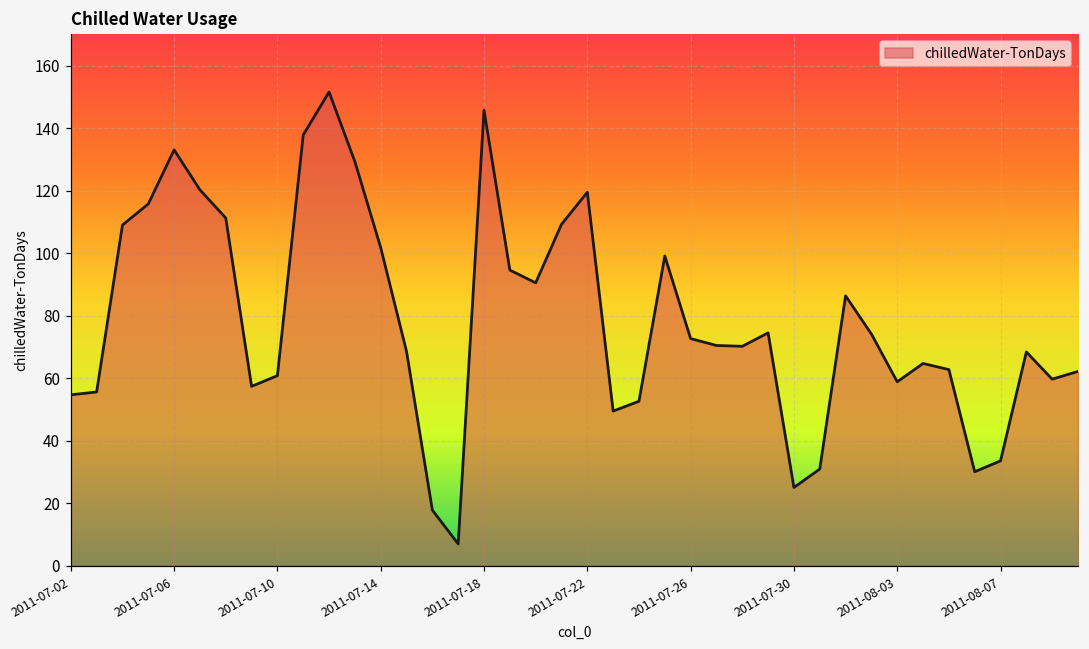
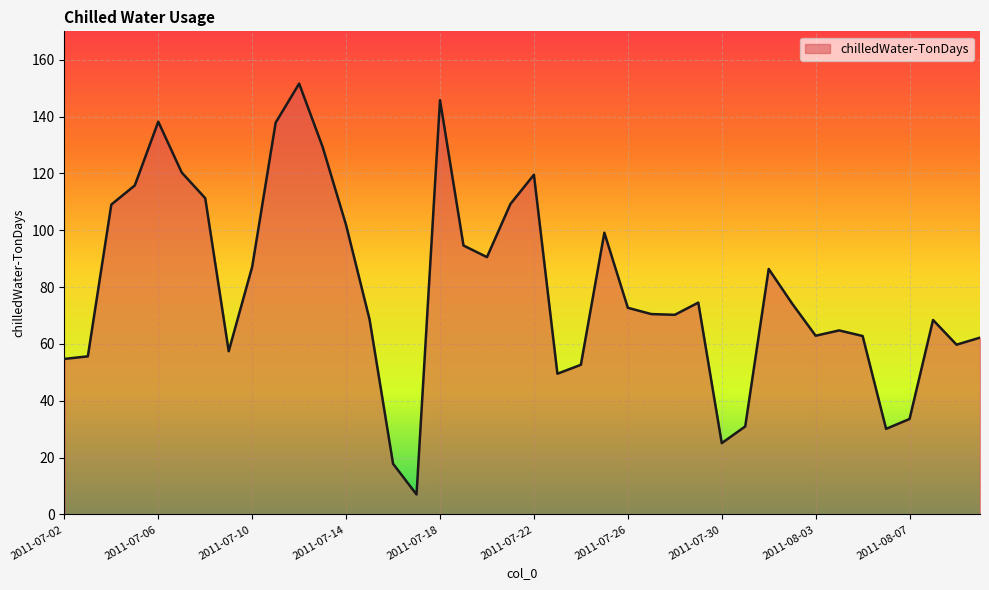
2011-07-06: 133 -> 138
2011-07-10: 61 -> 87
2011-08-03: 59 -> 63
